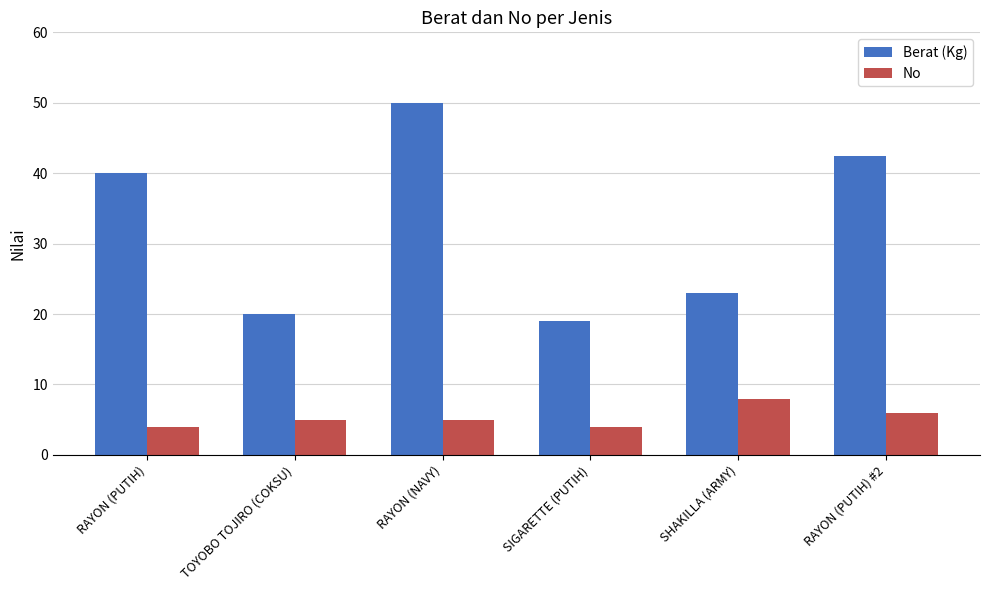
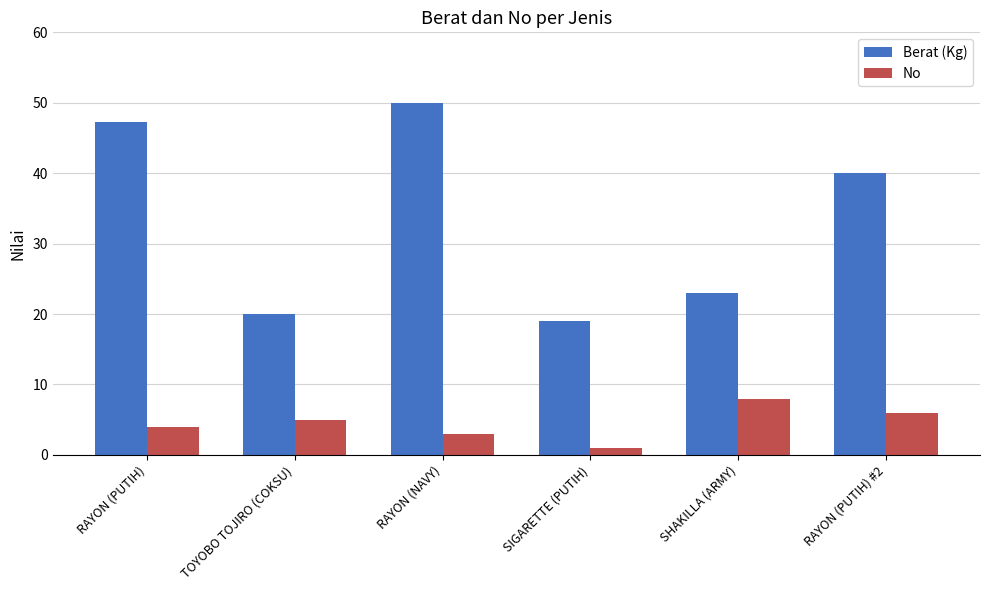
Berat (Kg), RAYON (PUTIH): 40 -> 47
No, RAYON (NAVY): 5 -> 3
No, SIGARETTE (PUTIH): 4 -> 1
Berat (Kg), RAYON (PUTIH) #2: 42 -> 40
